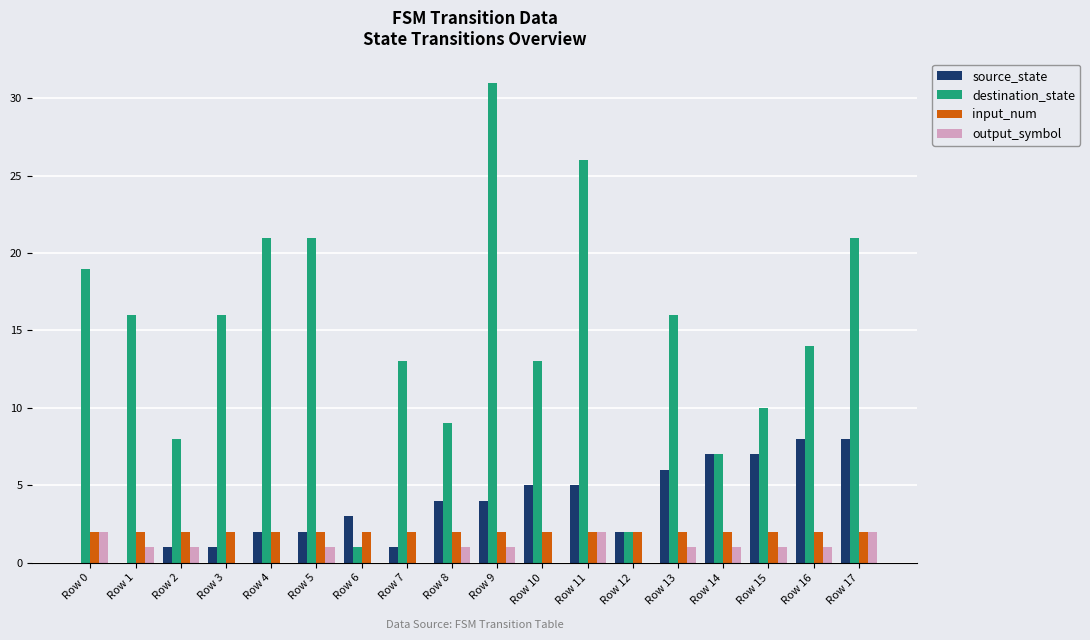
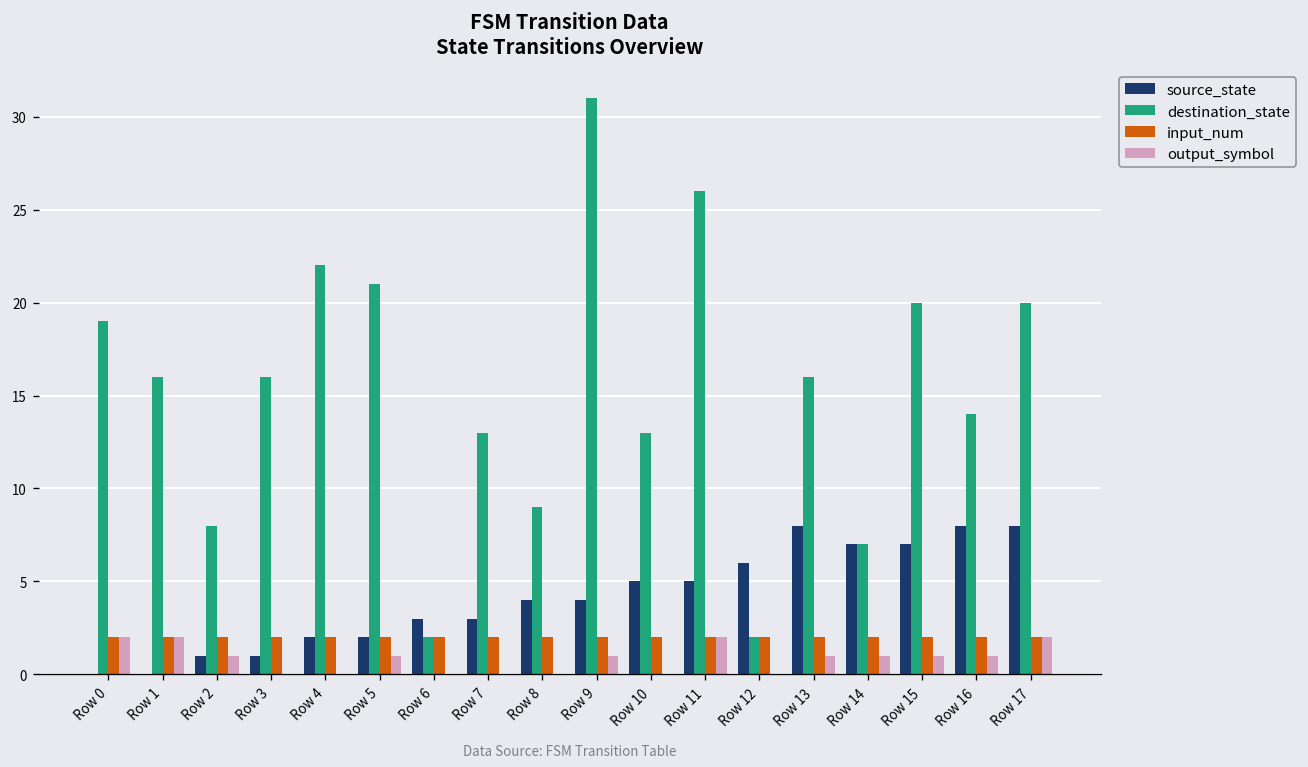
output_symbol, Row 1: 1 -> 2
destination_state, Row 4: 21 -> 22
destination_state, Row 6: 1 -> 2
source_state, Row 7: 1 -> 3
output_symbol, Row 8: 1 -> 0
source_state, Row 12: 2 -> 6
source_state, Row 13: 6 -> 8
destination_state, Row 15: 10 -> 20
destination_state, Row 17: 21 -> 20
